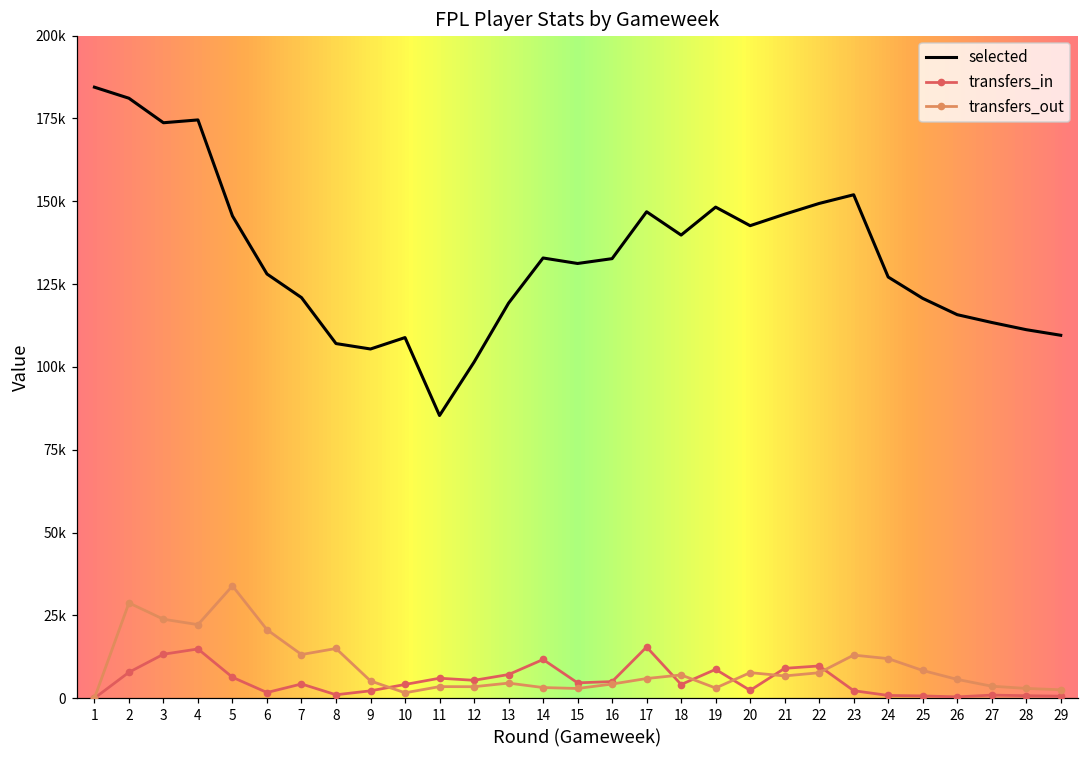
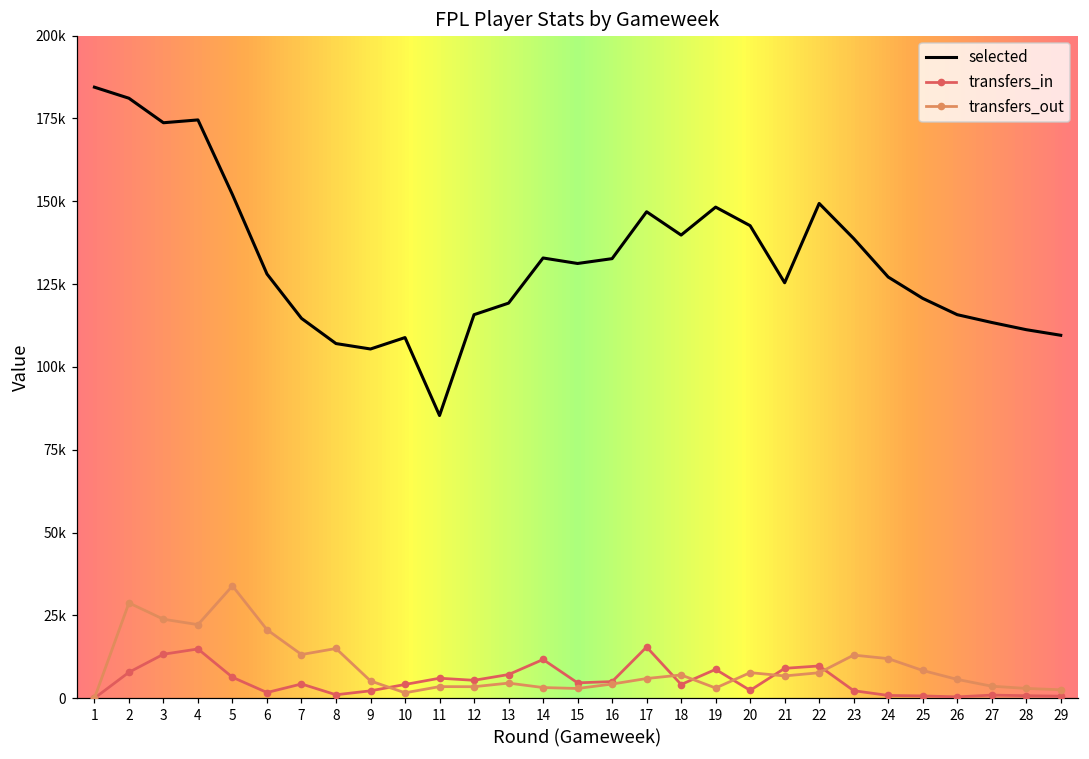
selected, 5: 146000 -> 152000
selected, 7: 121000 -> 115000
selected, 12: 101000 -> 116000
selected, 21: 146000 -> 125000
selected, 23: 152000 -> 139000
